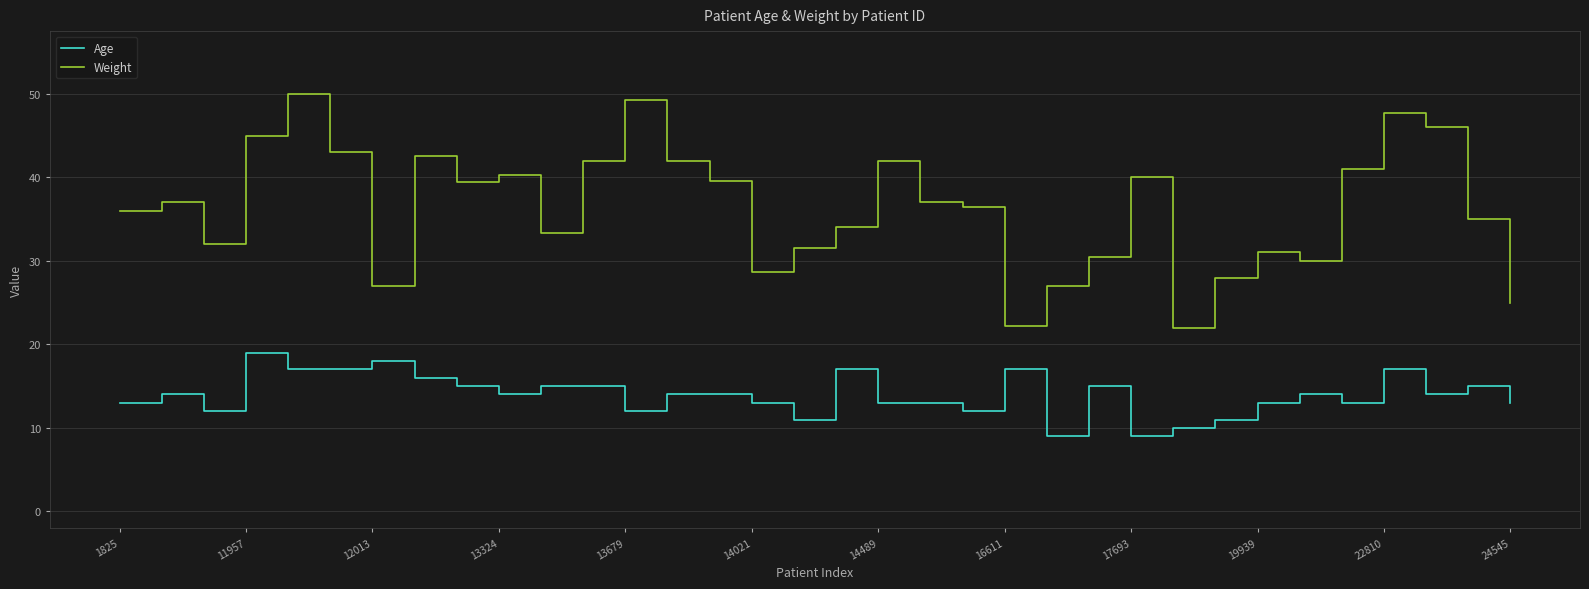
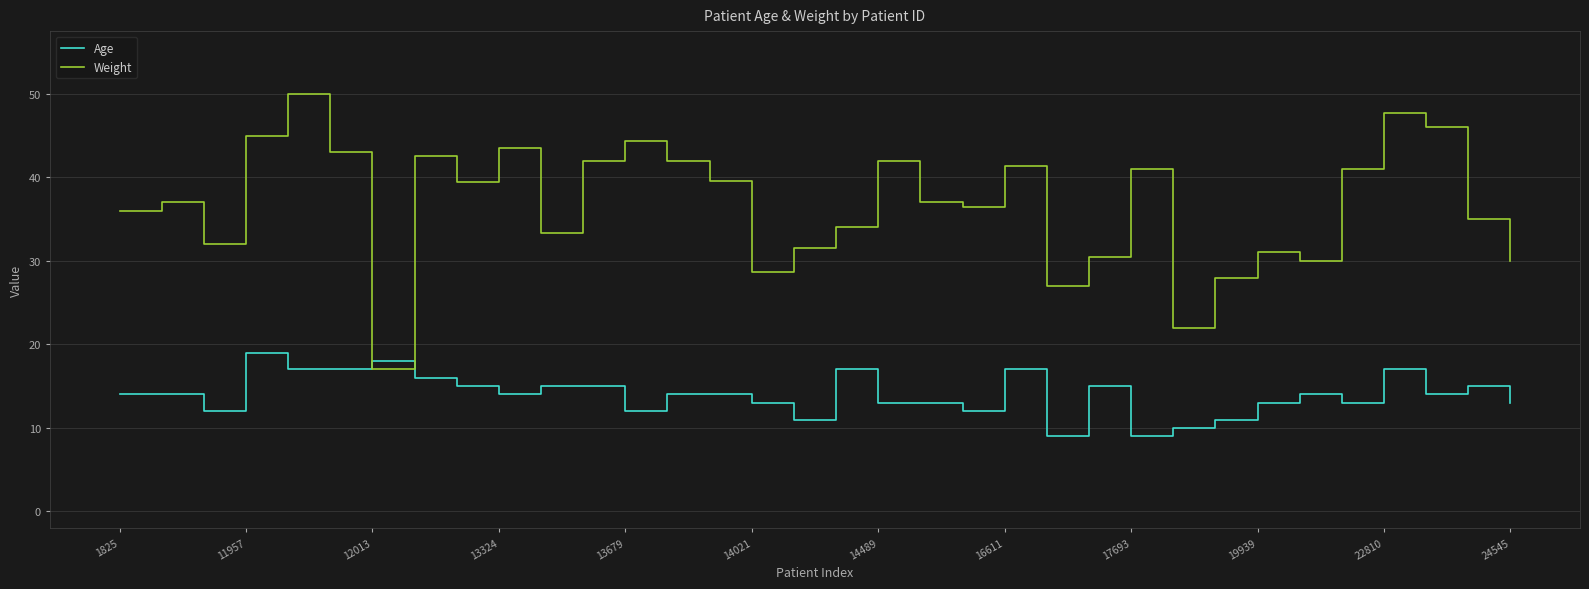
Age, 1825: 13 -> 14
Weight, 12013: 27 -> 17
Weight, 13324: 40 -> 44
Weight, 13679: 49 -> 44
Weight, 16611: 22 -> 41
Weight, 17693: 40 -> 41
Weight, 24545: 25 -> 30
